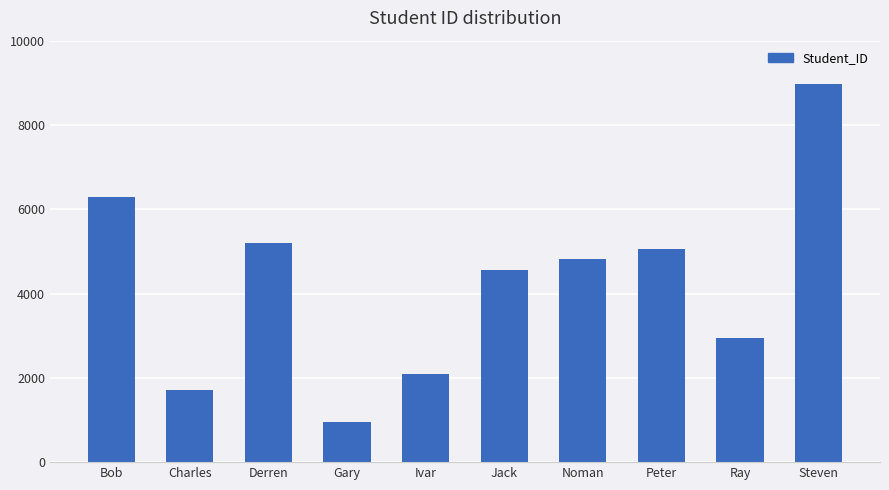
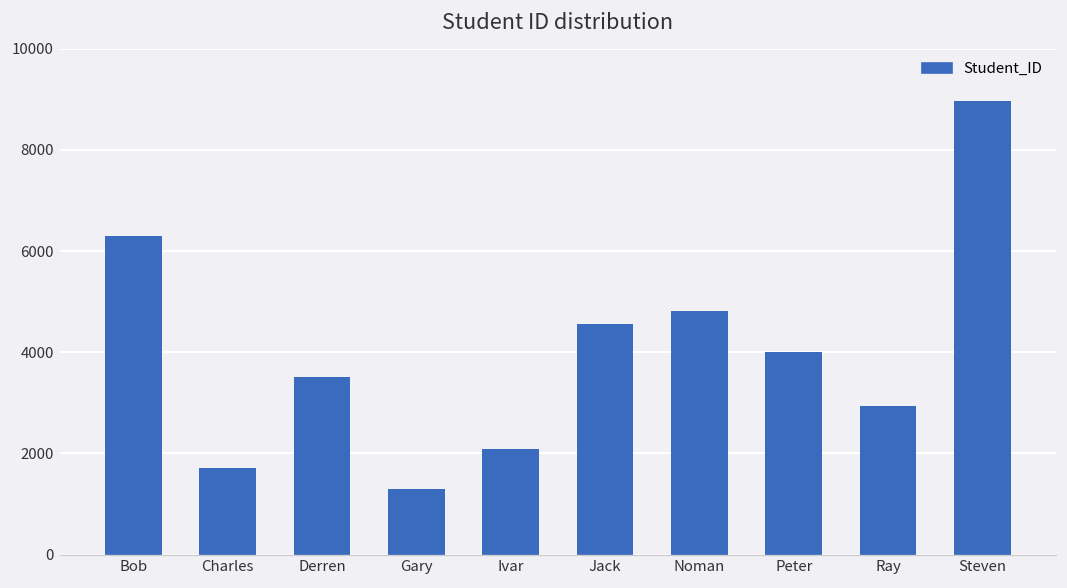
Derren: 5200 -> 3500
Gary: 1000 -> 1300
Peter: 5100 -> 4000
